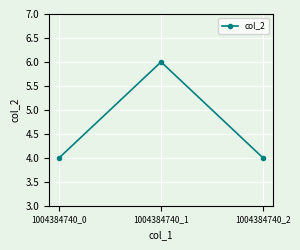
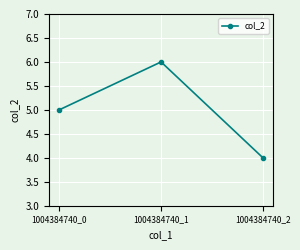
1004384740_0: 4 -> 5
